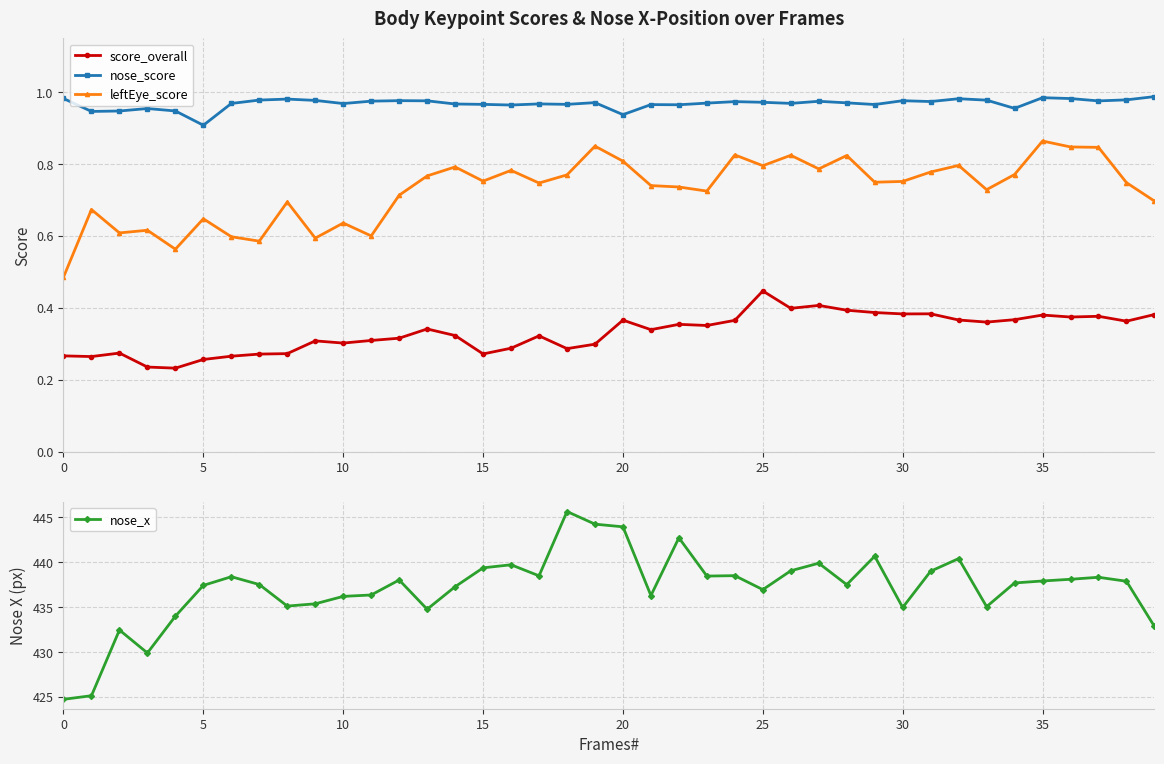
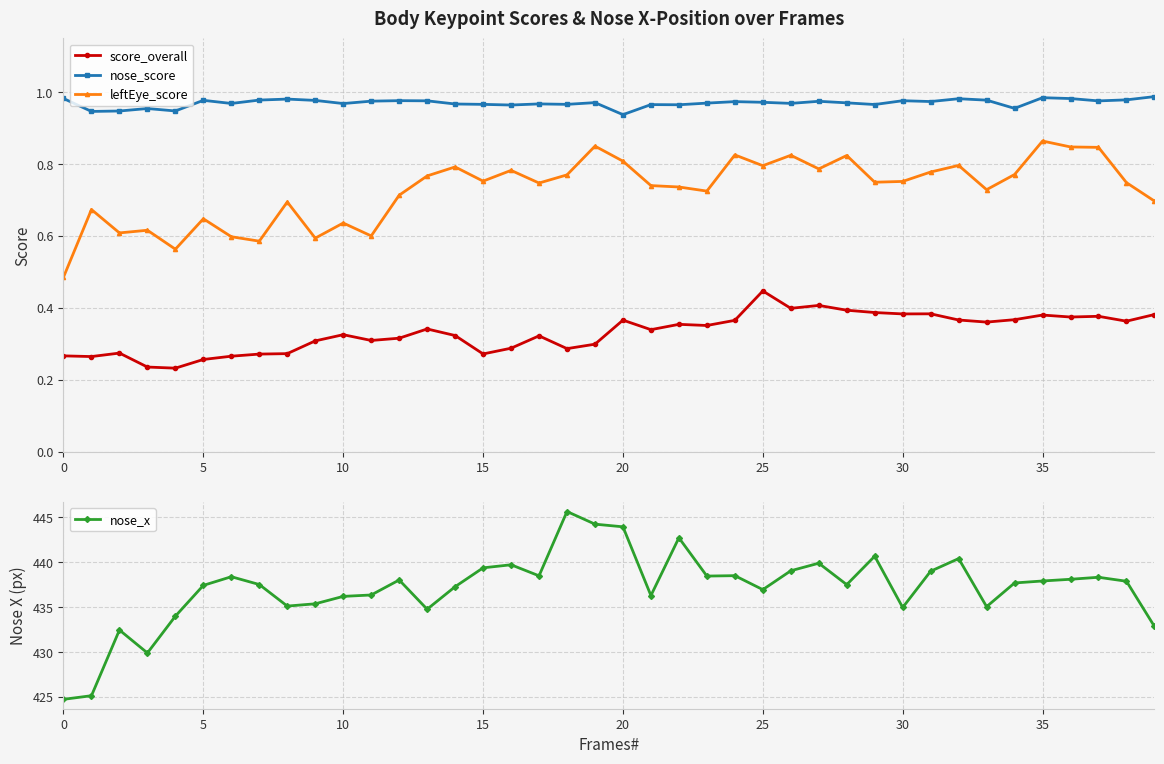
Body Keypoint Scores & Nose X-Position over Frames, nose_score, 5: 0.91 -> 0.98
Body Keypoint Scores & Nose X-Position over Frames, score_overall, 10: 0.30 -> 0.33
